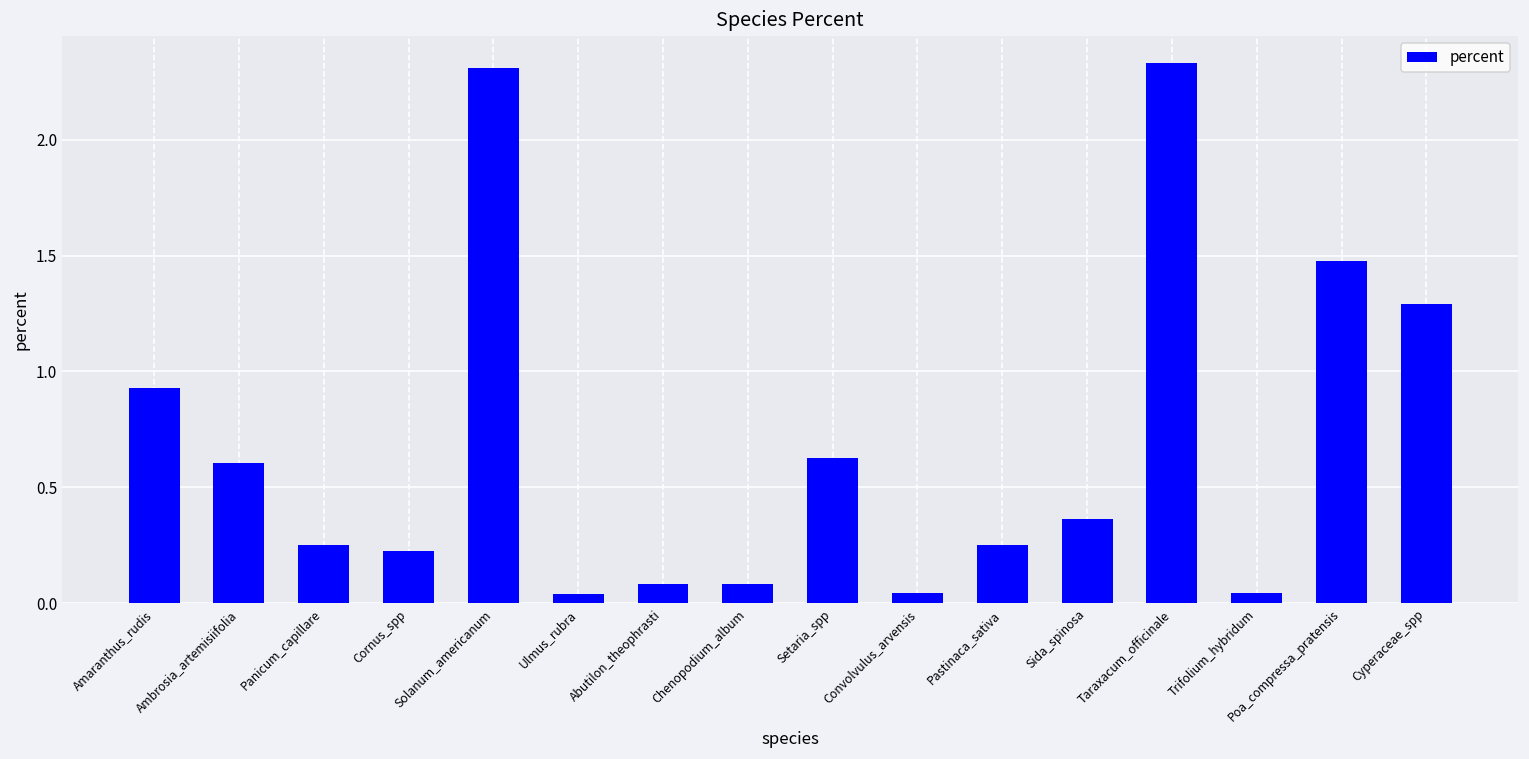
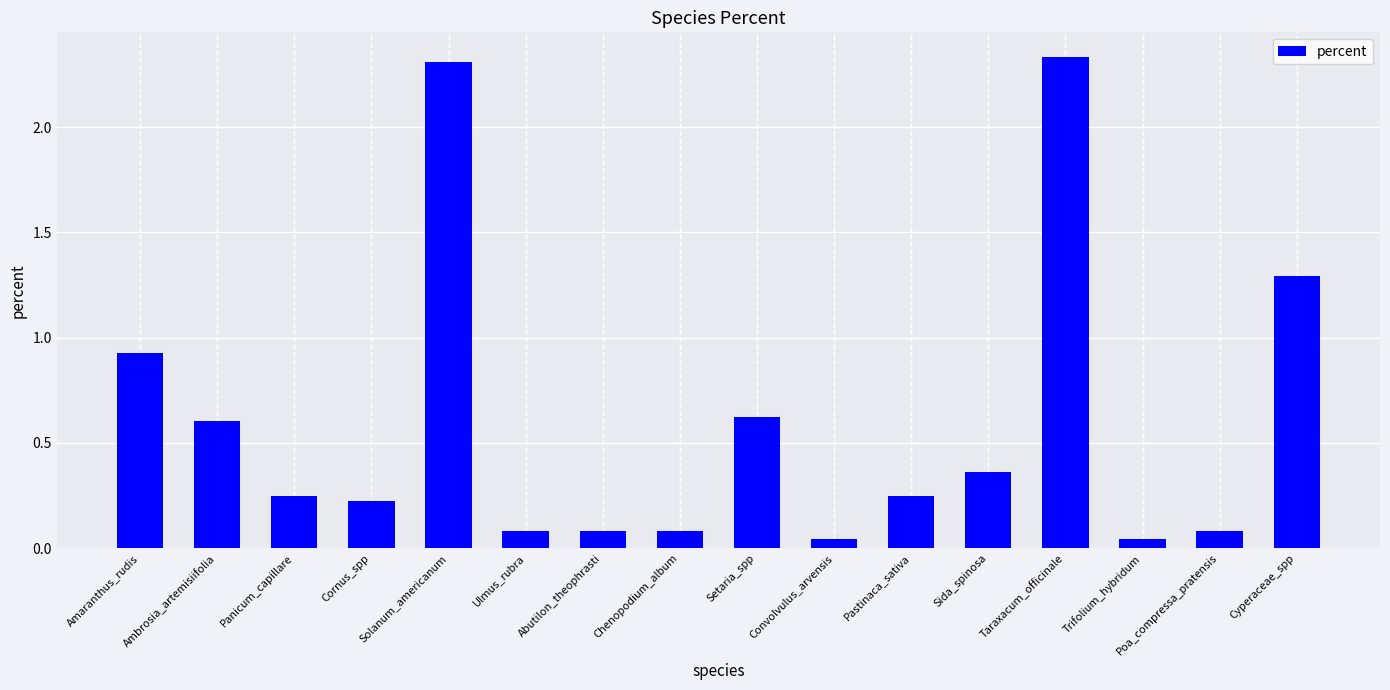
Ulmus_rubra: 0.04 -> 0.08
Poa_compressa_pratensis: 1.47 -> 0.08
